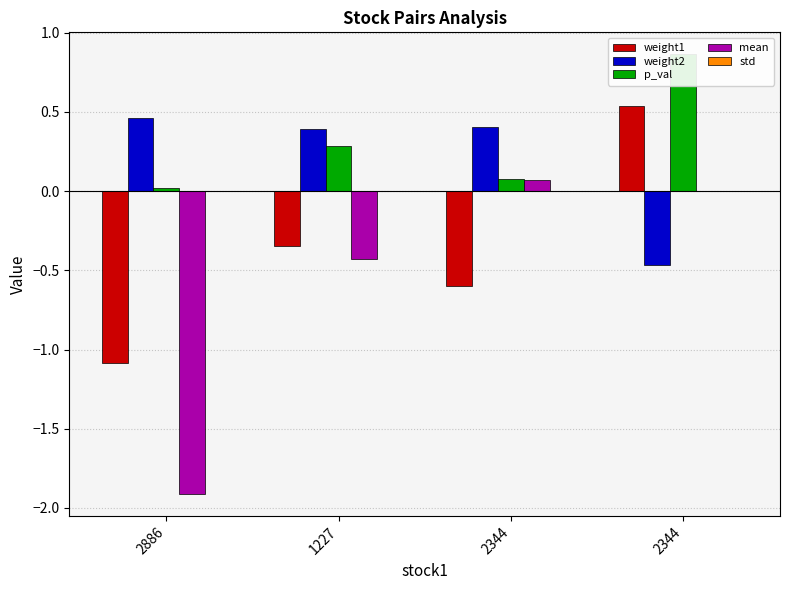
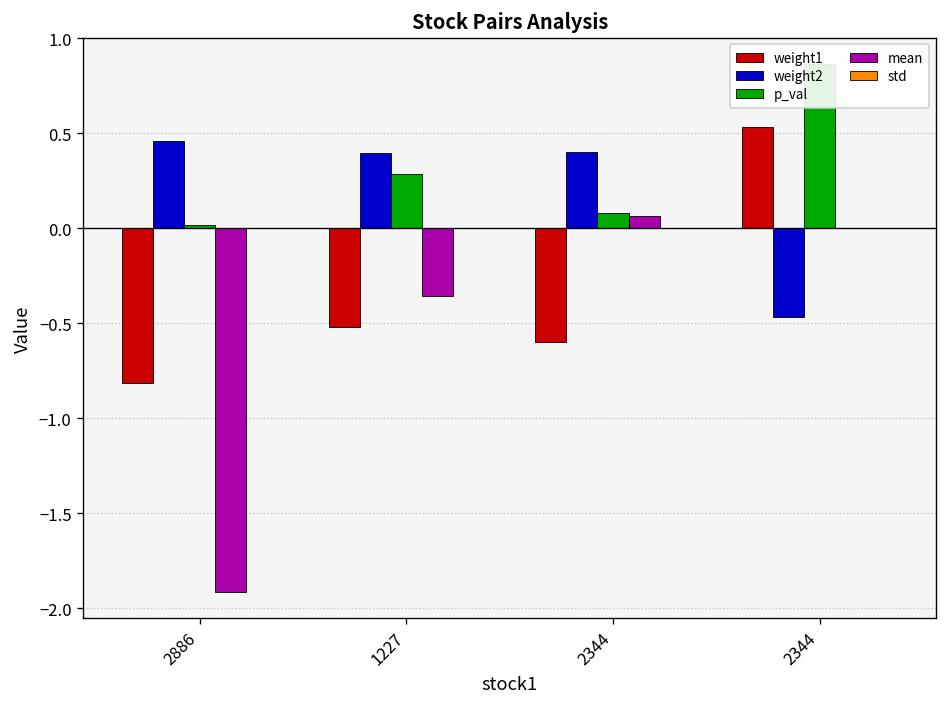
weight1, 2886: -1.09 -> -0.82
weight1, 1227: -0.35 -> -0.52
mean, 1227: -0.43 -> -0.35
